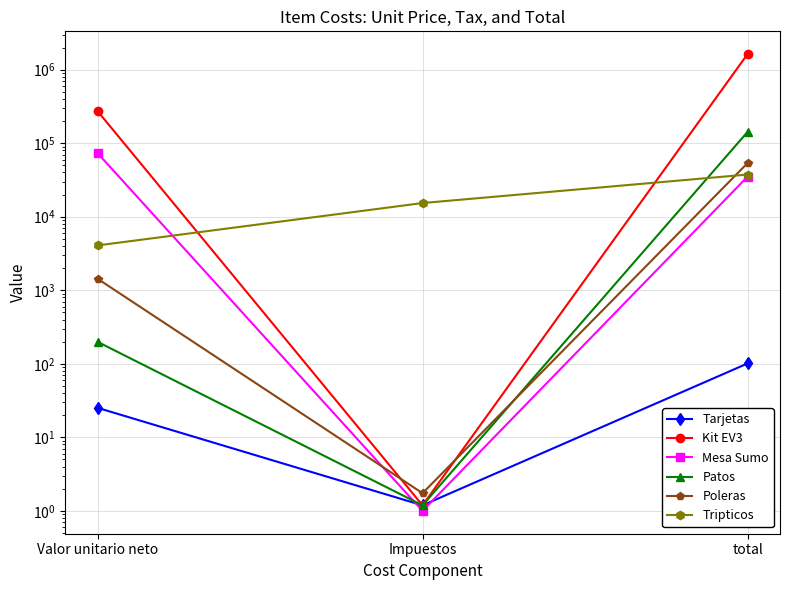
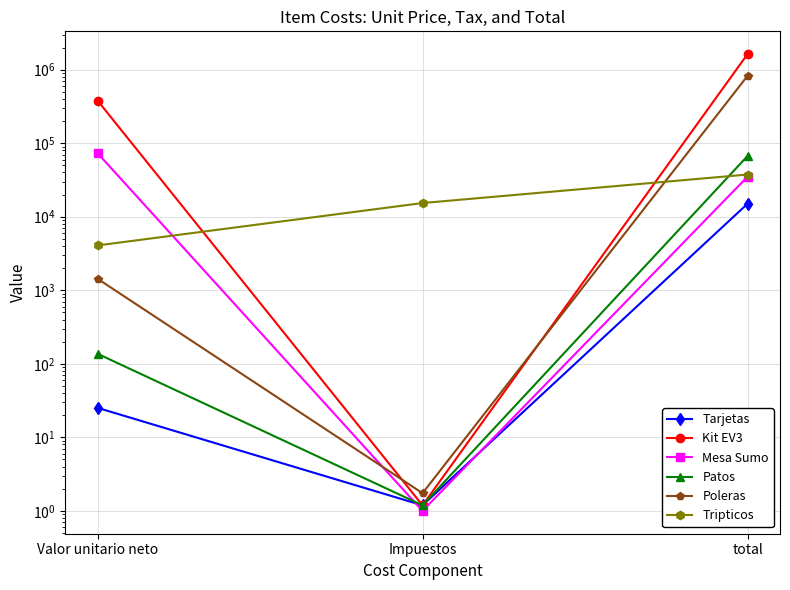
Kit EV3, Valor unitario neto: 270000 -> 400000
Patos, Valor unitario neto: 200 -> 140
Tarjetas, total: 100 -> 15000
Patos, total: 140000 -> 70000
Poleras, total: 50000 -> 800000
